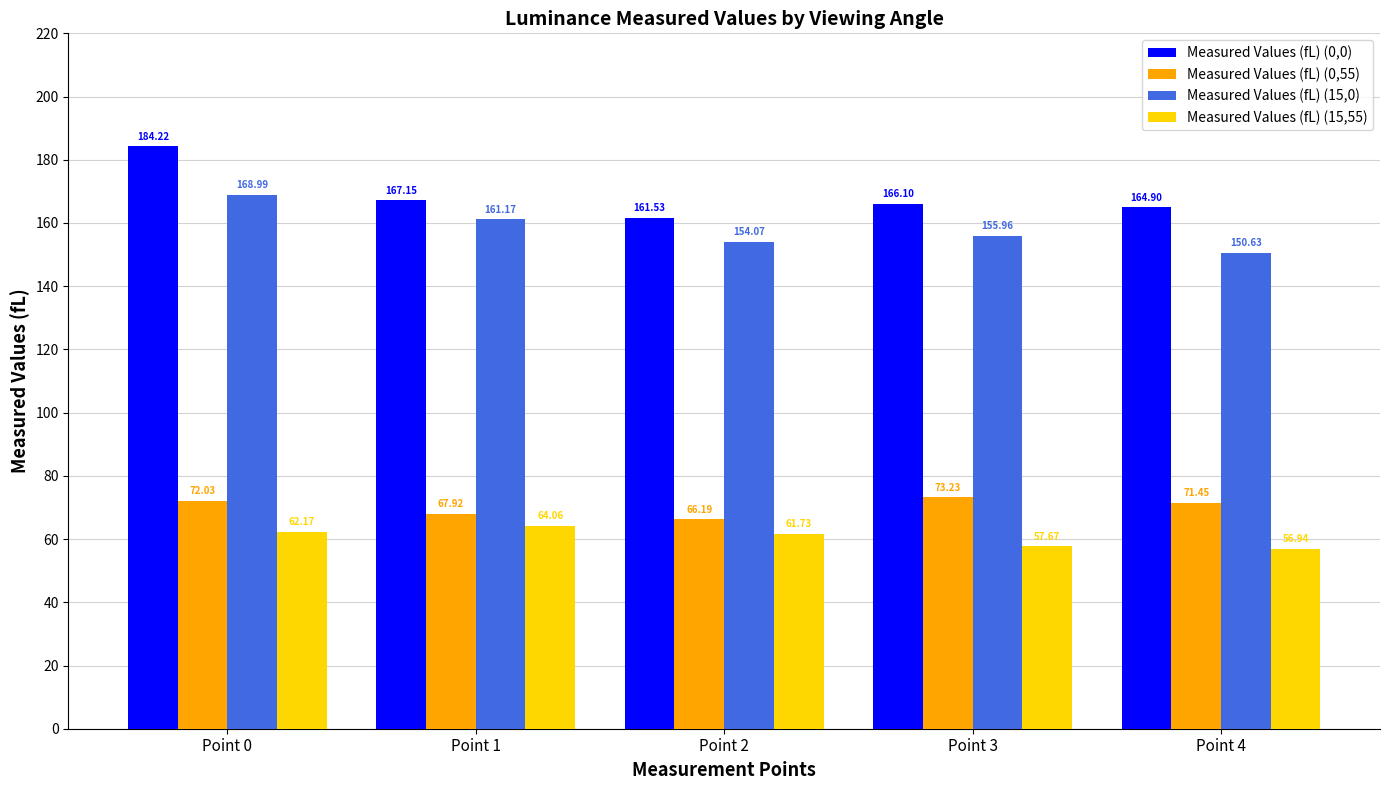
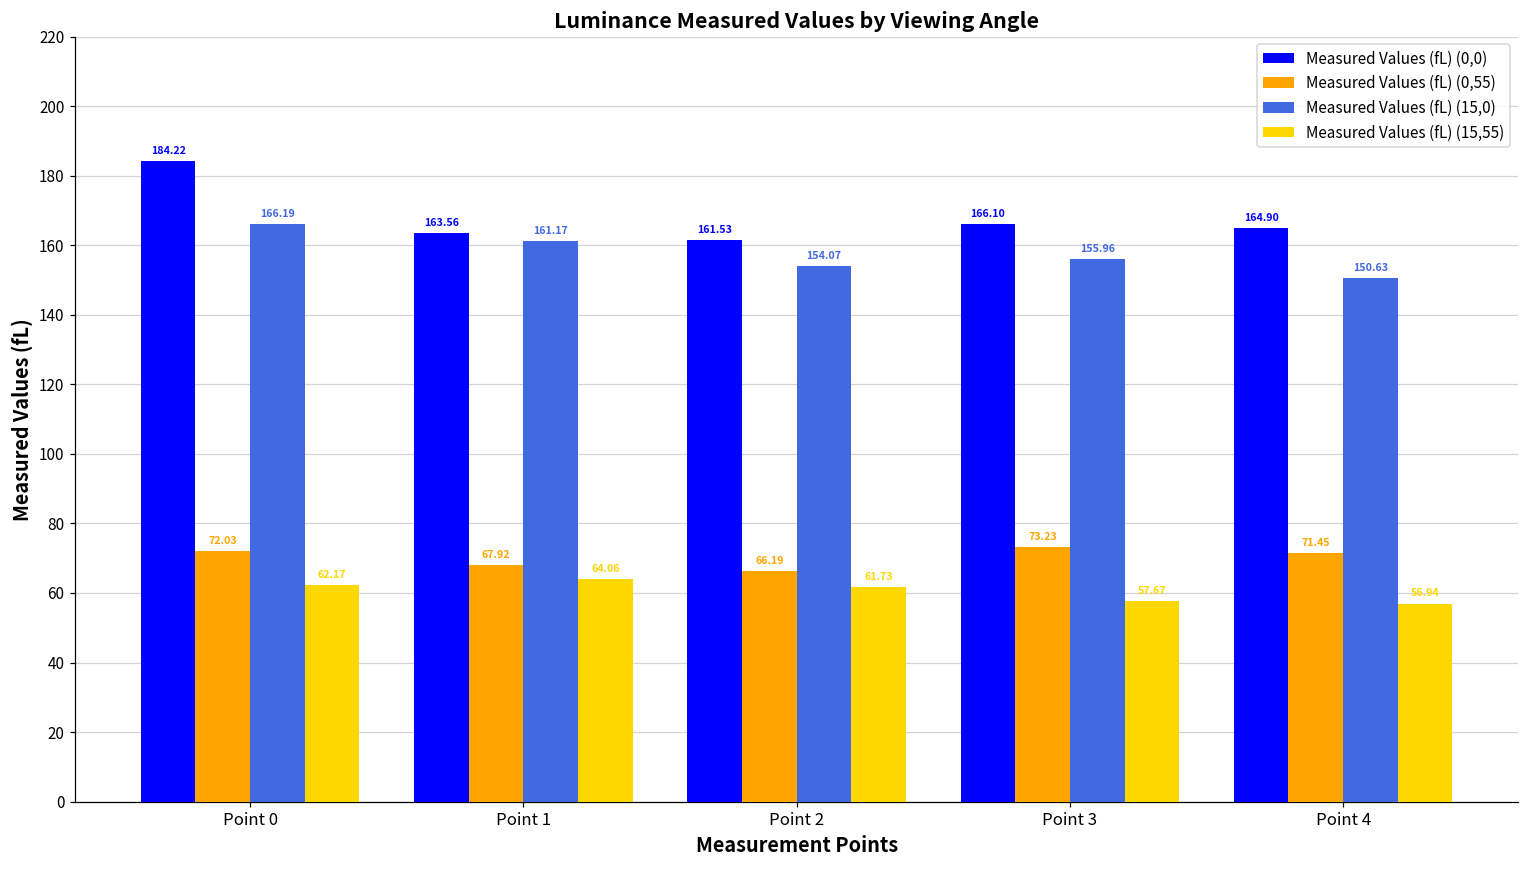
Measured Values (fL) (15,0), Point 0: 168.99 -> 166.19
Measured Values (fL) (0,0), Point 1: 167.15 -> 163.56
